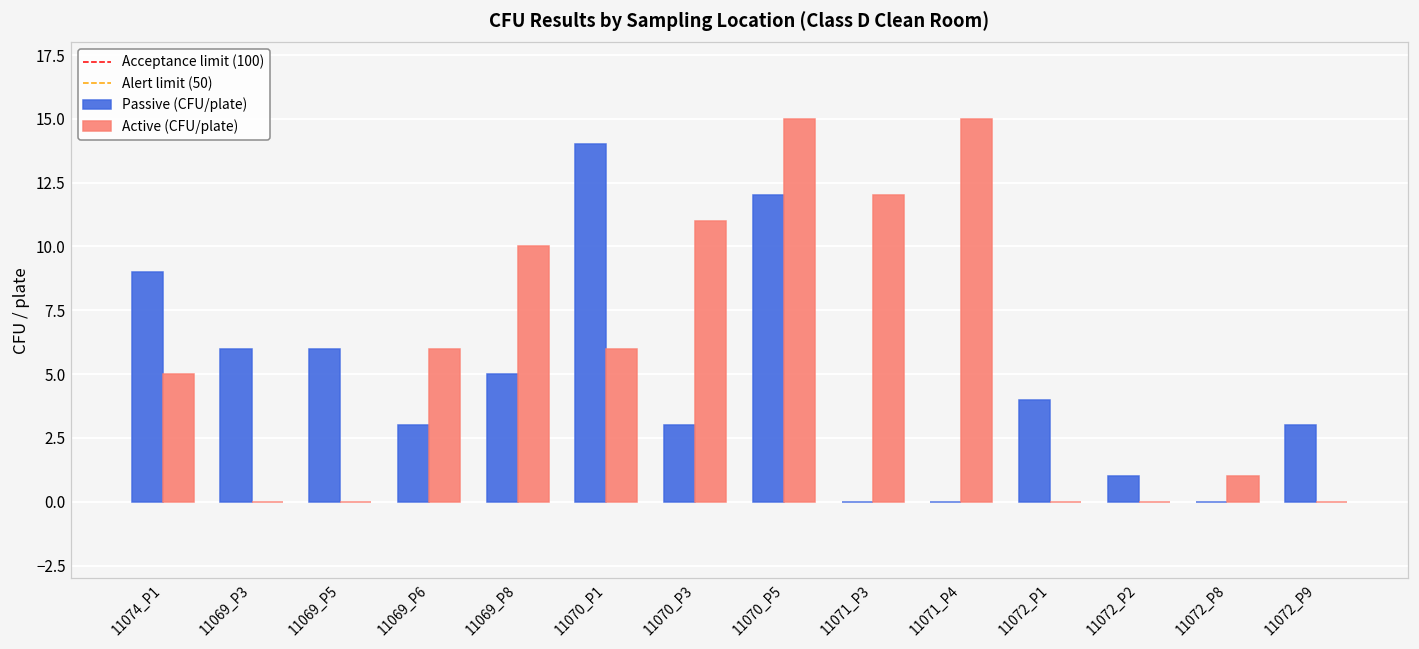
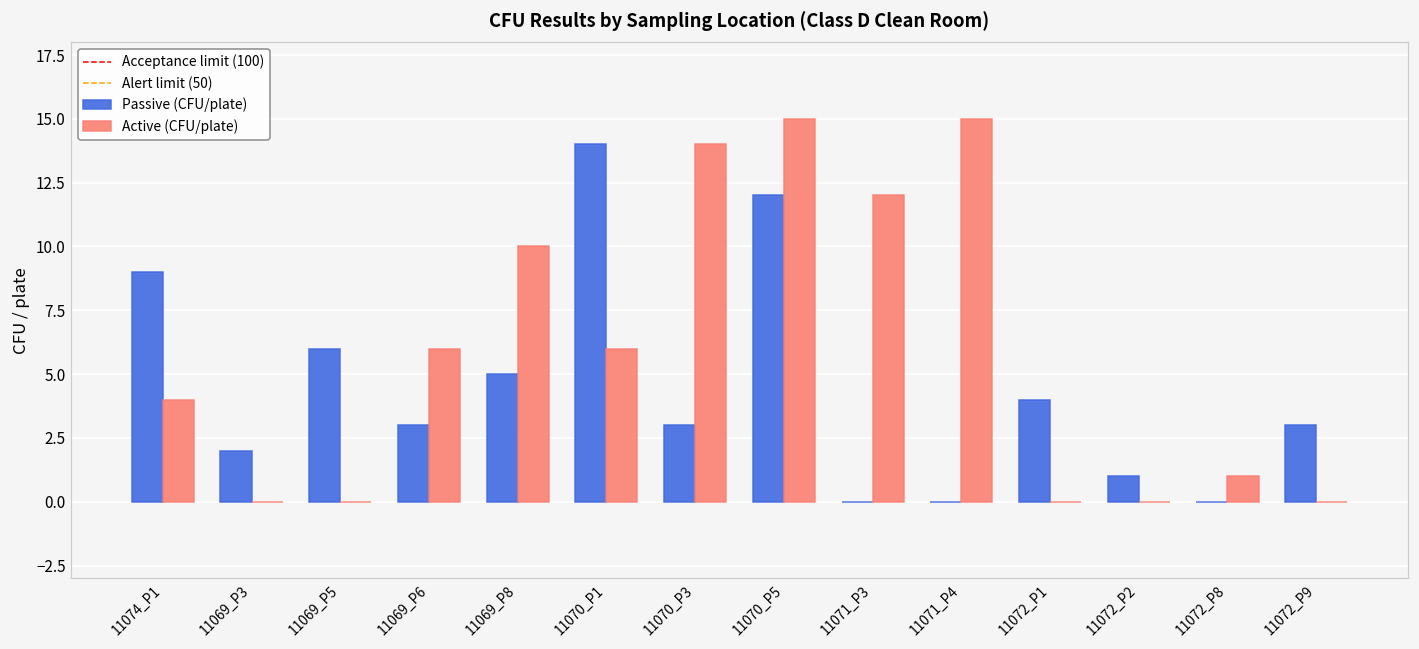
Active (CFU/plate), 11074_P1: 5 -> 4
Passive (CFU/plate), 11069_P3: 6 -> 2
Active (CFU/plate), 11070_P3: 11 -> 14
